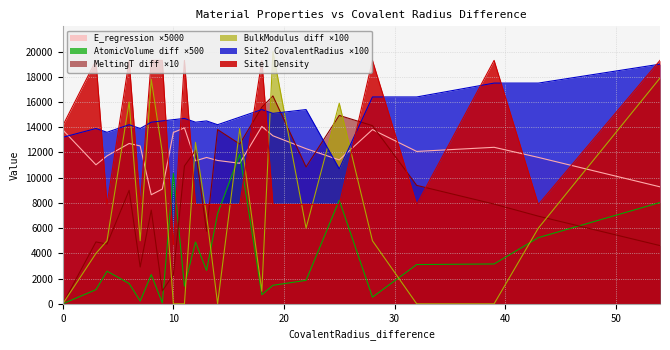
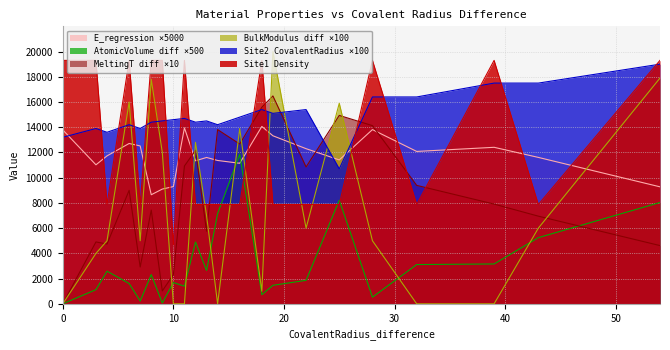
Site1 Density, 0: 14100 -> 19300
E_regression ×5000, 10: 13600 -> 9300
AtomicVolume diff ×500, 10: 10300 -> 1700
